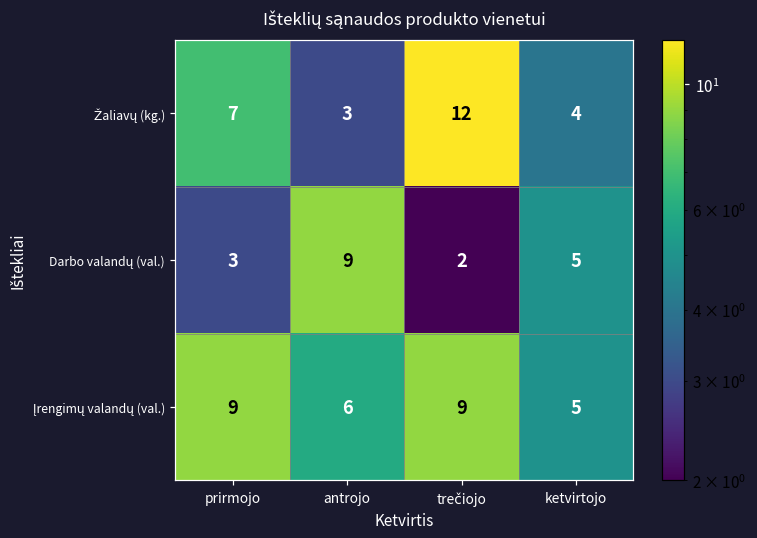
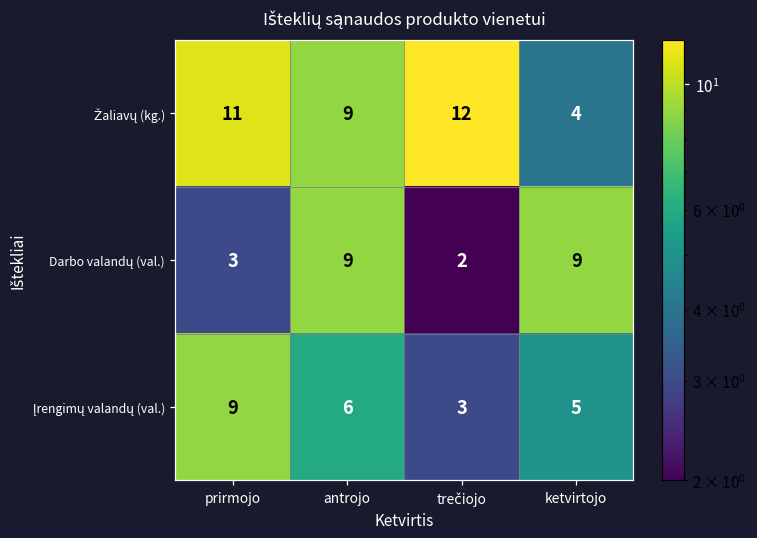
Žaliavų (kg.), prirmojo: 7 -> 11
Žaliavų (kg.), antrojo: 3 -> 9
Darbo valandų (val.), ketvirtojo: 5 -> 9
Įrengimų valandų (val.), trečiojo: 9 -> 3
